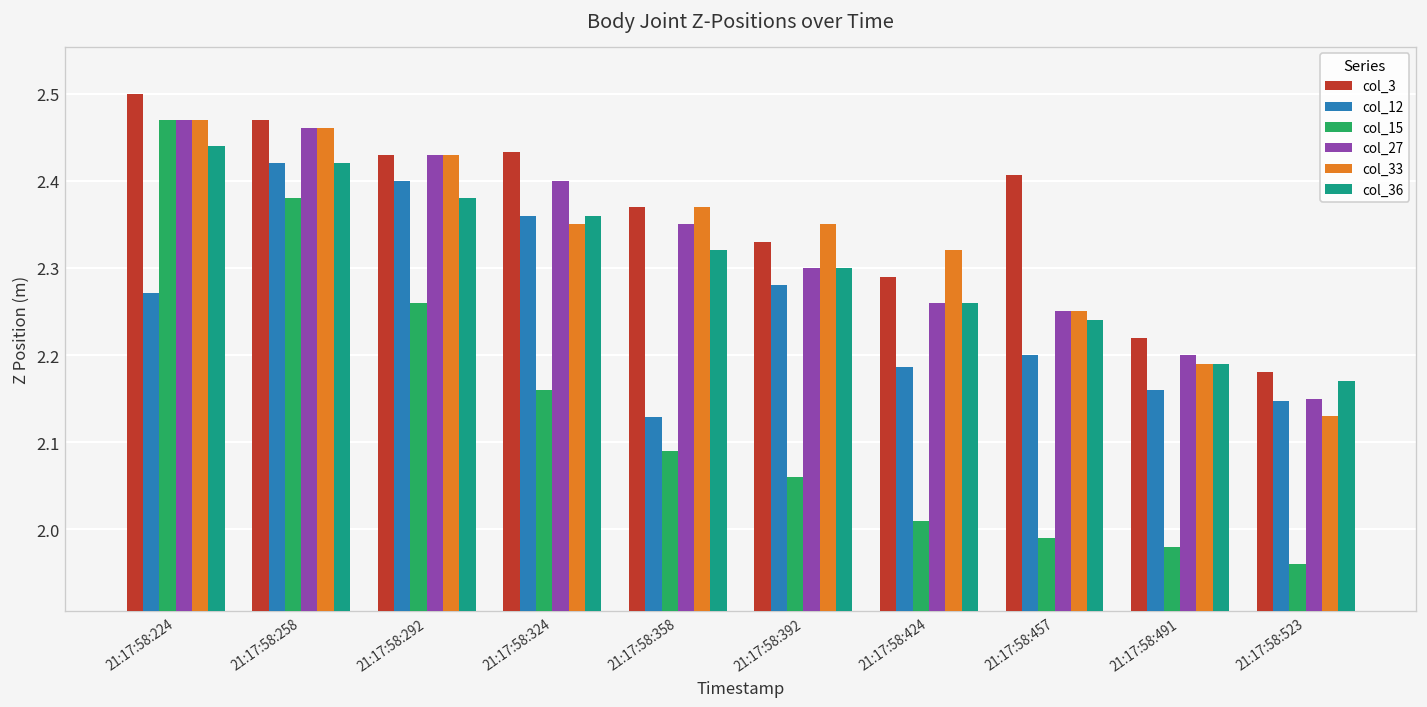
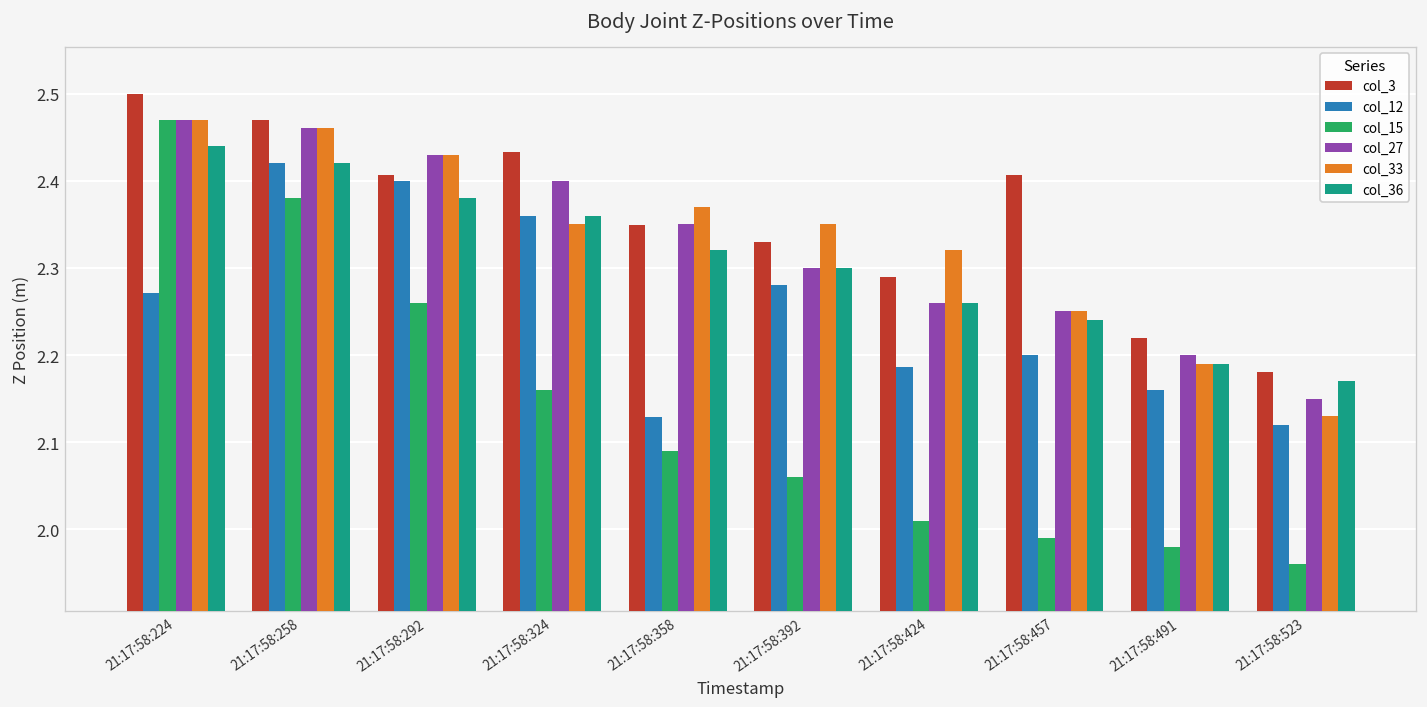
col_3, 21:17:58:292: 2.43 -> 2.41
col_3, 21:17:58:358: 2.37 -> 2.35
col_12, 21:17:58:523: 2.15 -> 2.12
